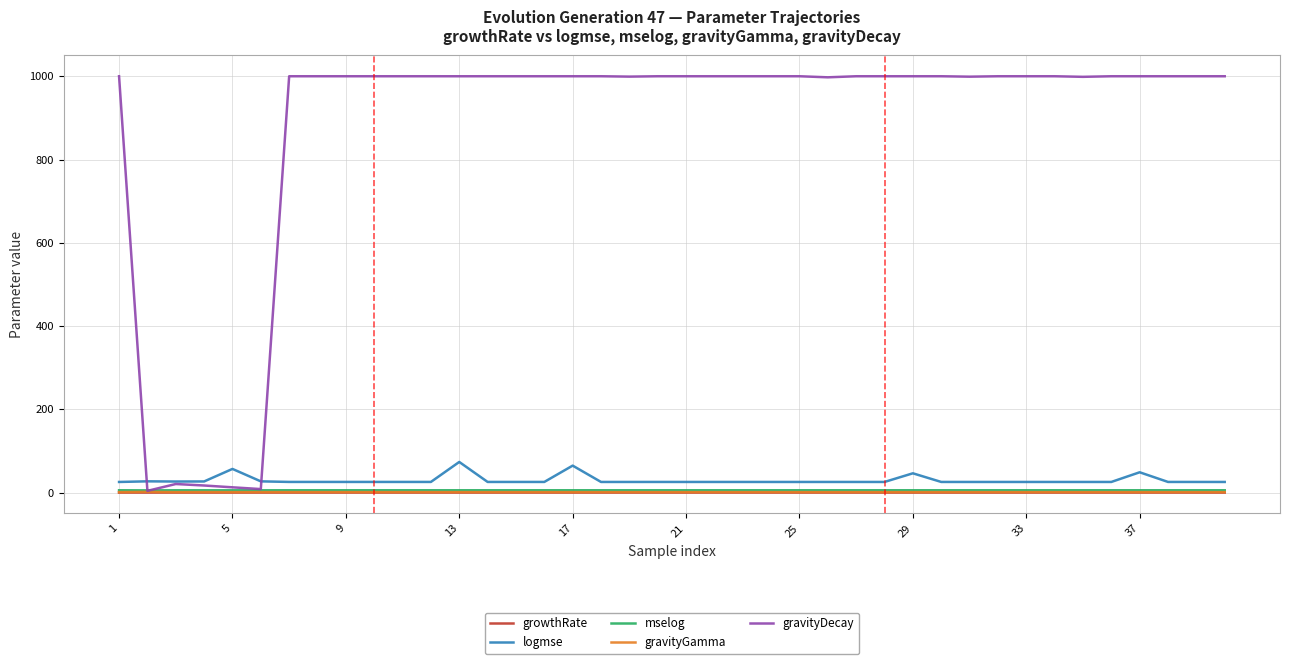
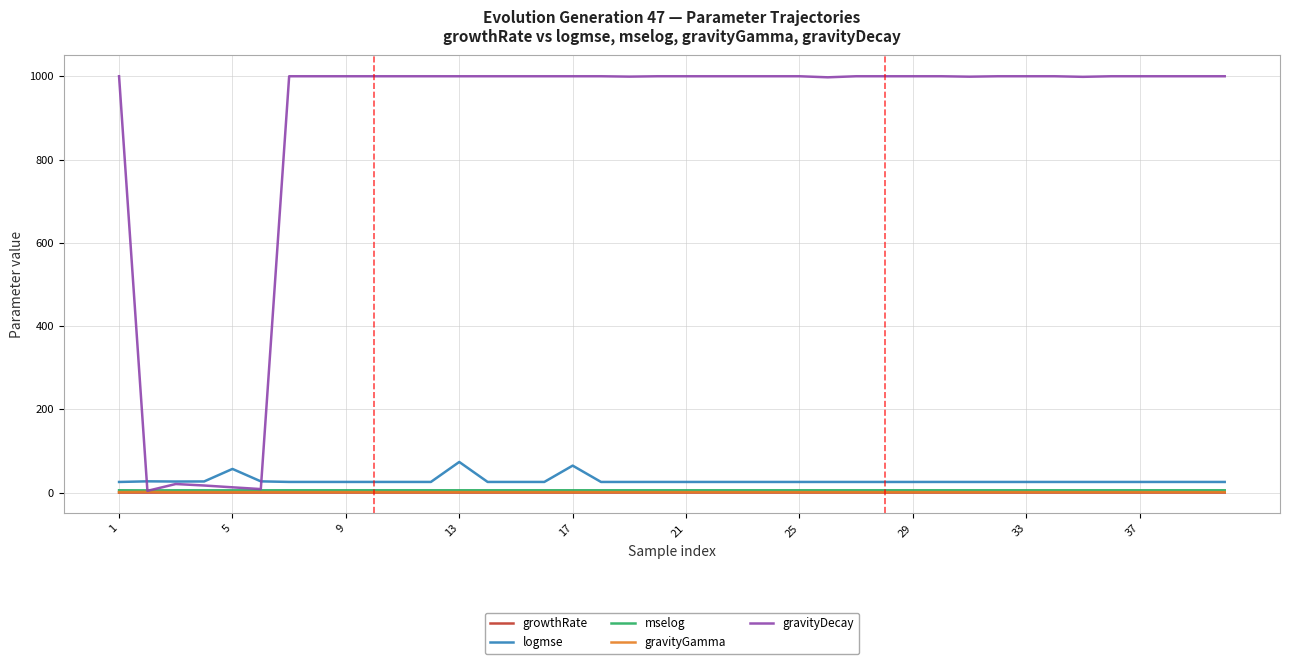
logmse, 29: 50 -> 30
logmse, 37: 50 -> 30
